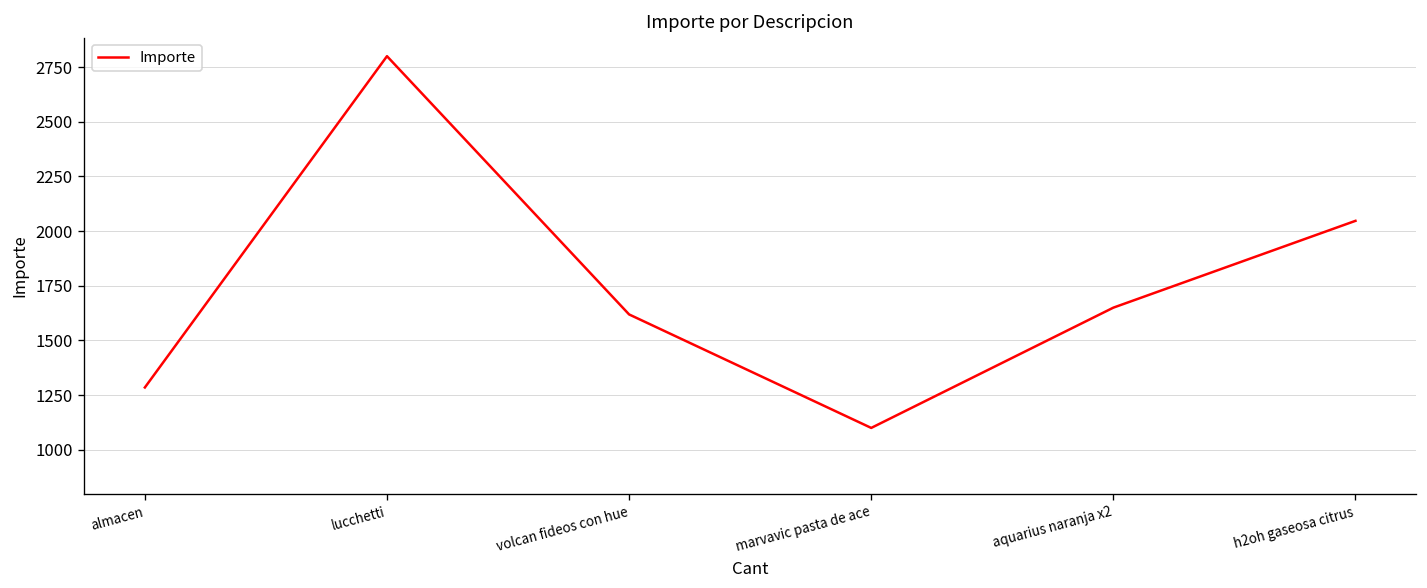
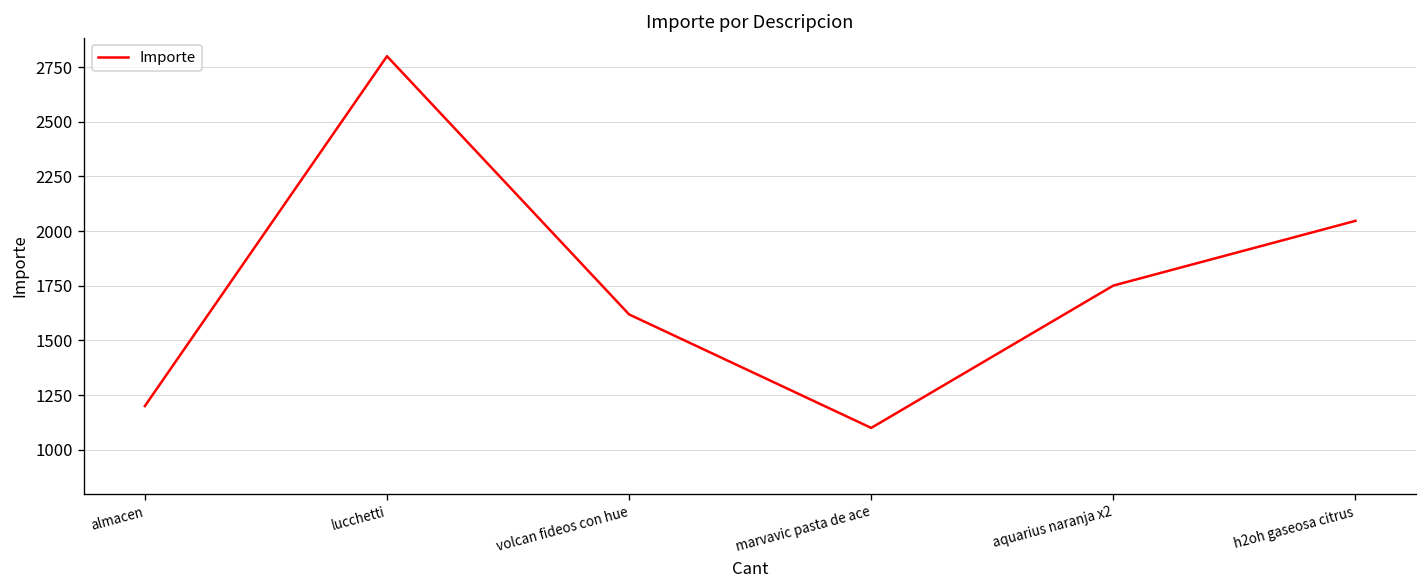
almacen: 1290 -> 1200
aquarius naranja x2: 1650 -> 1750
